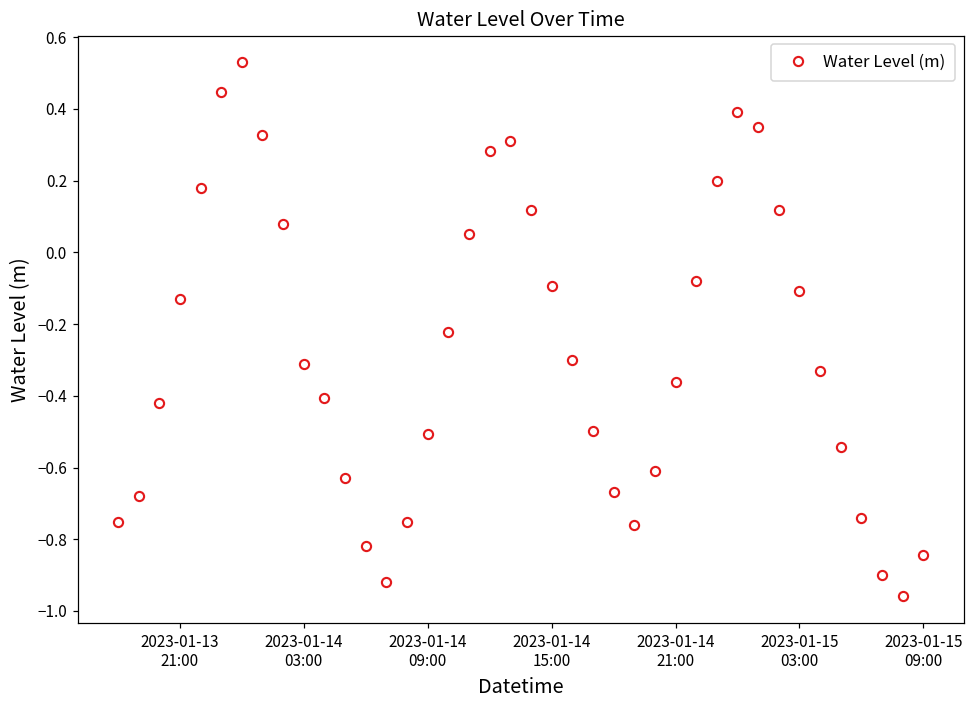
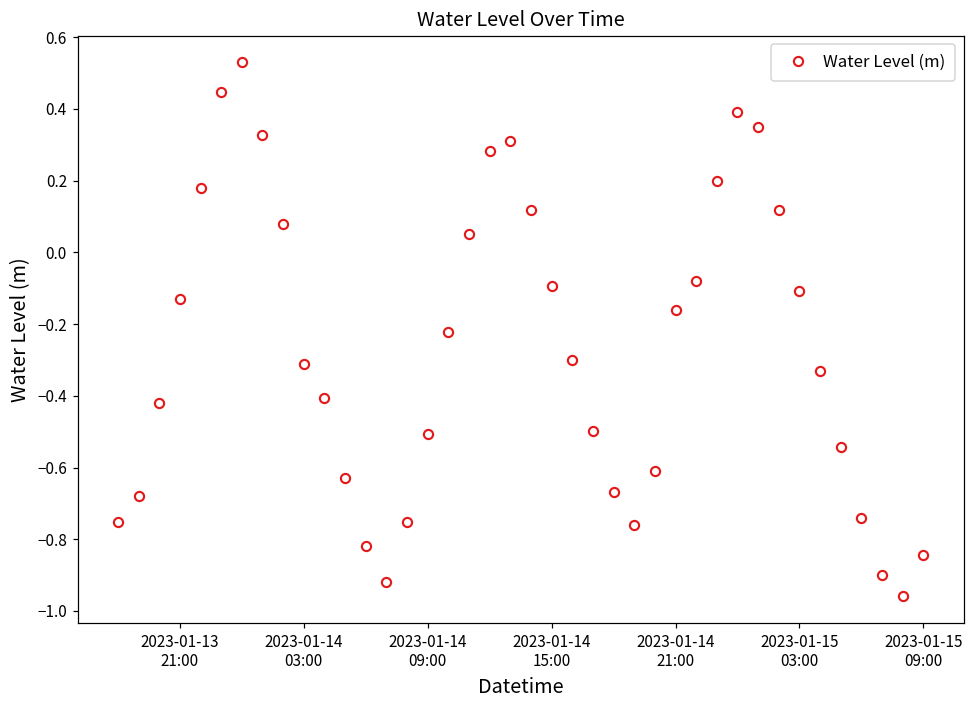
2023-01-14 21:00: -0.36 -> -0.16
